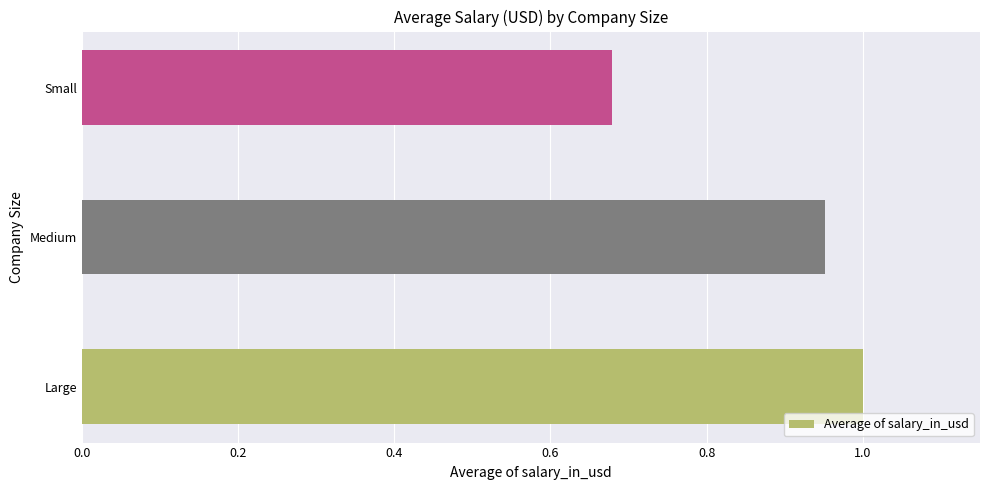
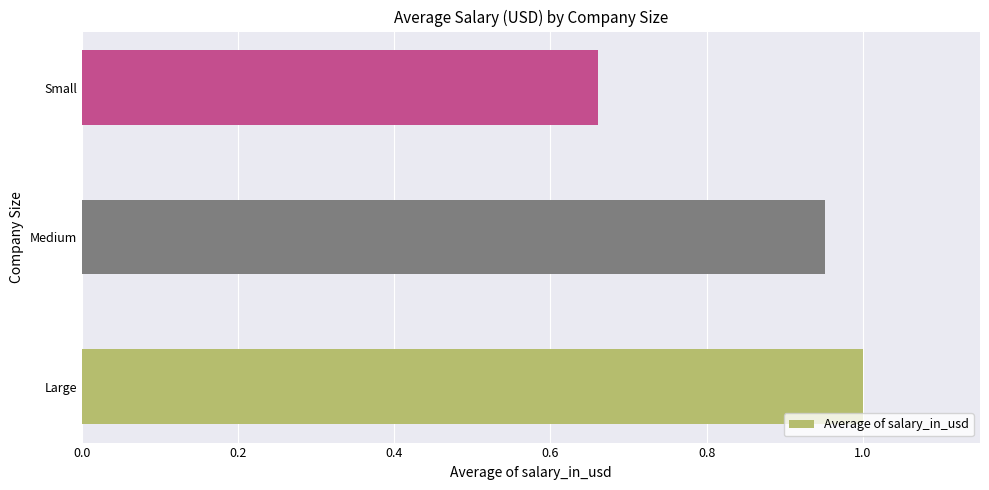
Small: 0.68 -> 0.66
